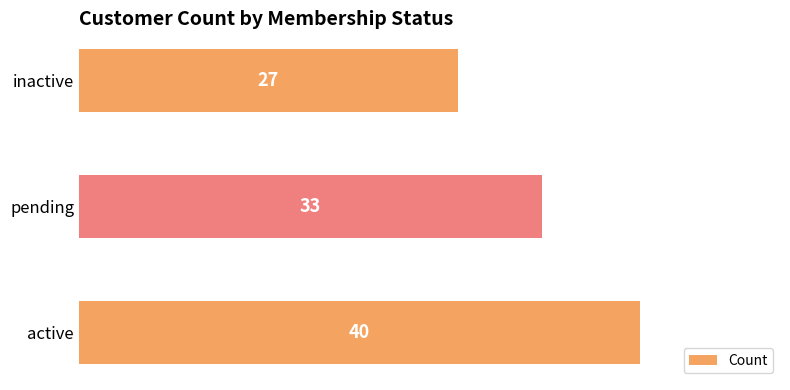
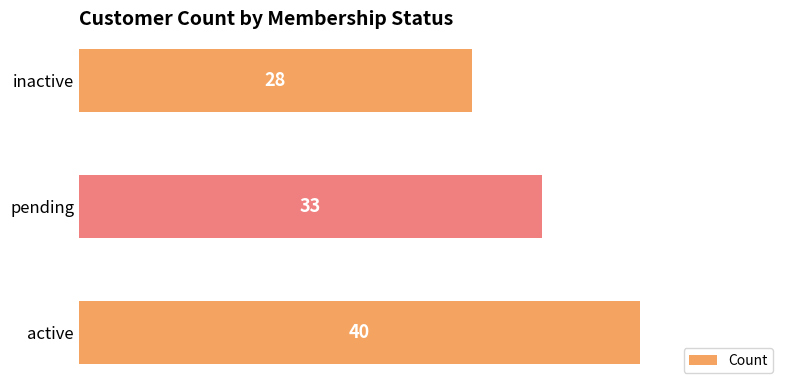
inactive: 27 -> 28
